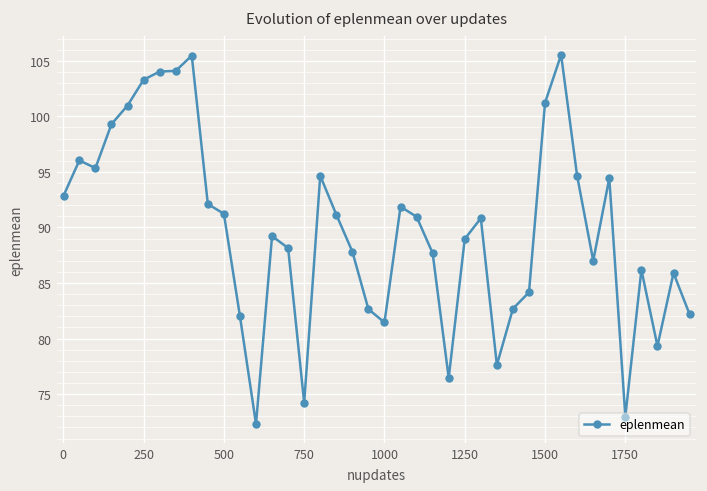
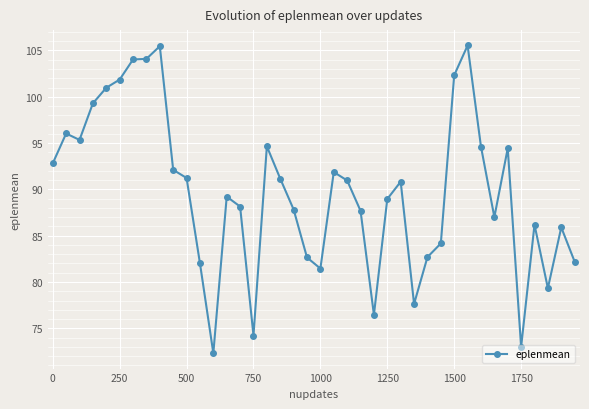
250: 103 -> 102
1500: 101 -> 102
